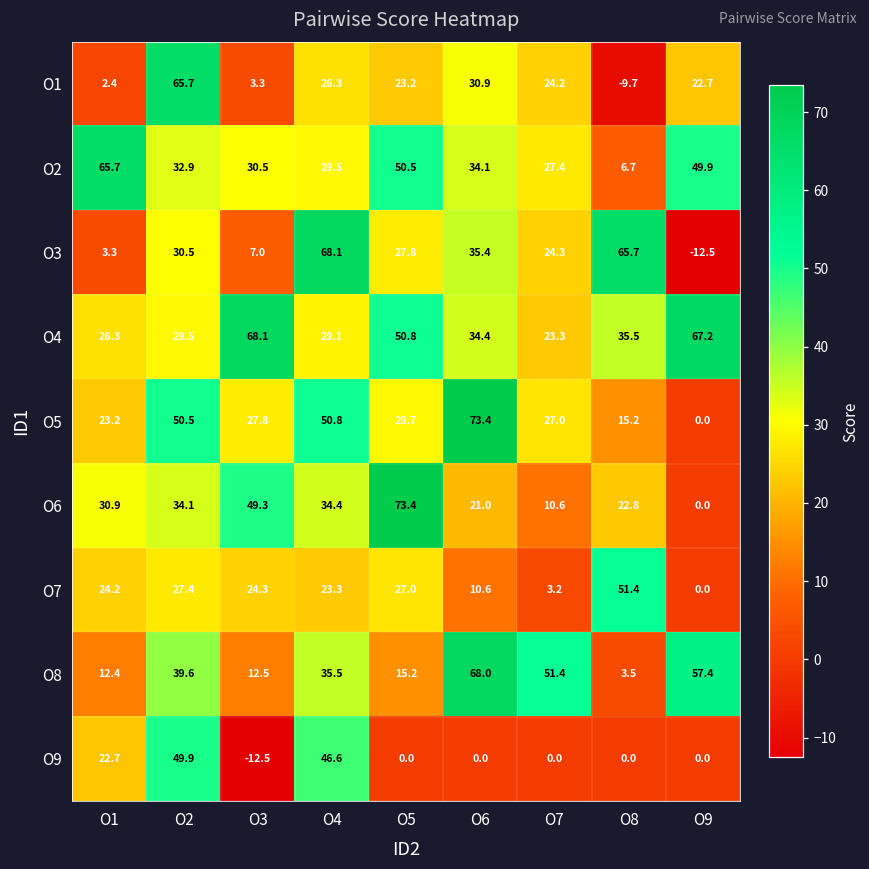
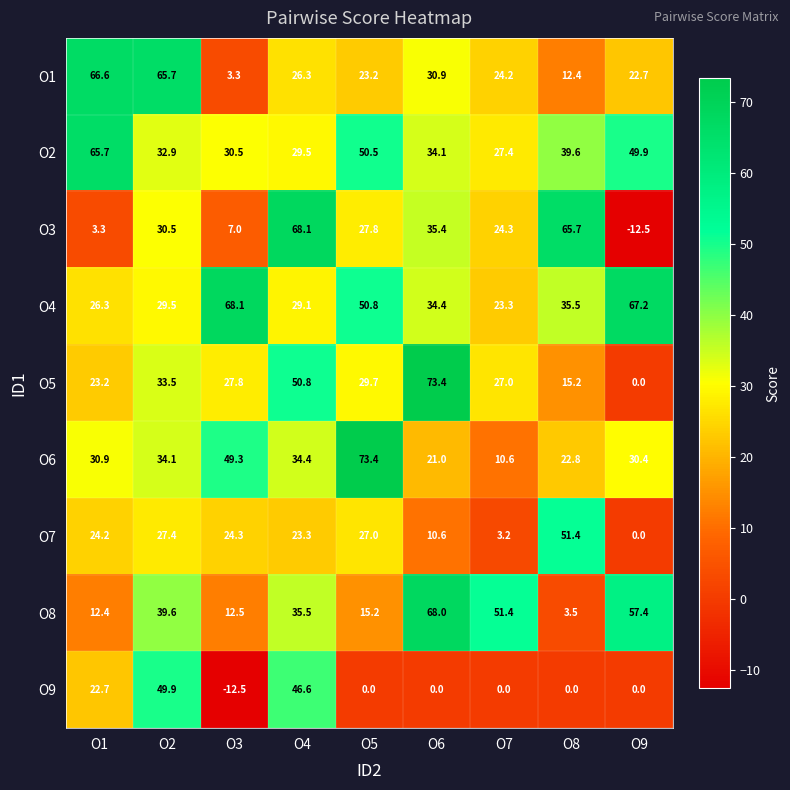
O1, O1: 2.4 -> 66.6
O1, O8: -9.7 -> 12.4
O2, O8: 6.7 -> 39.6
O5, O2: 50.5 -> 33.5
O6, O9: 0.0 -> 30.4
